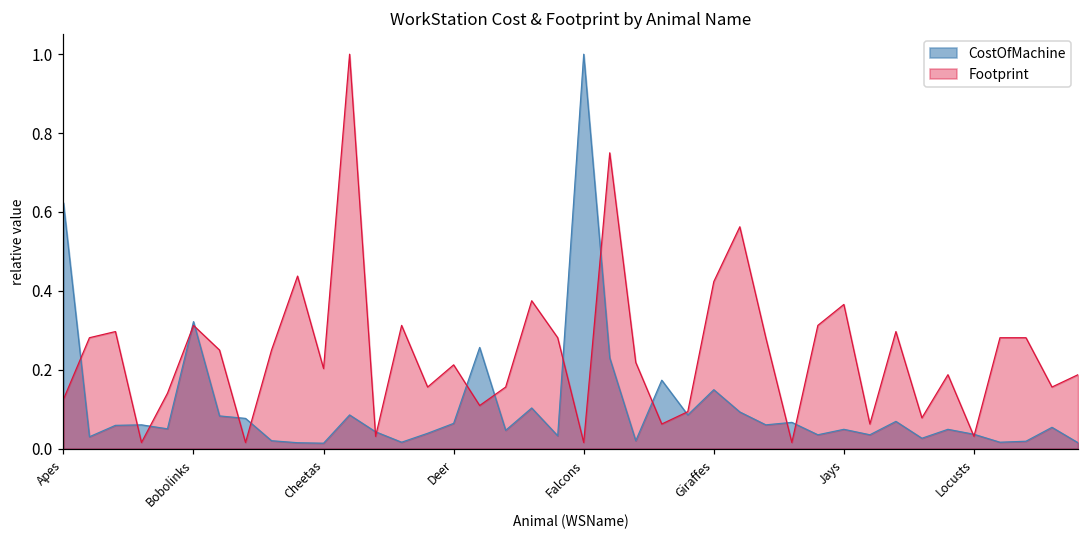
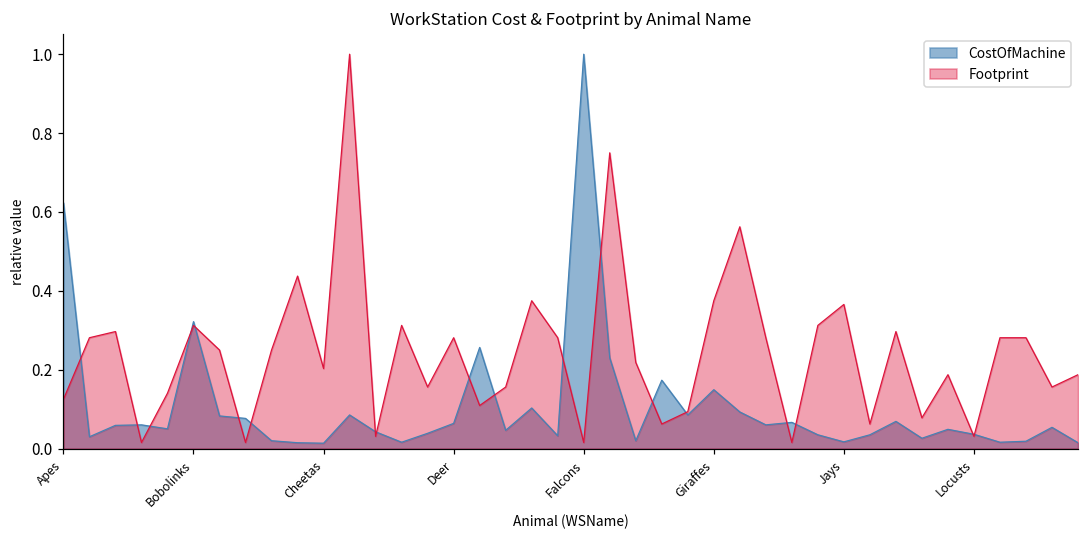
Footprint, Deer: 0.21 -> 0.28
Footprint, Giraffes: 0.42 -> 0.38
CostOfMachine, Jays: 0.05 -> 0.02
